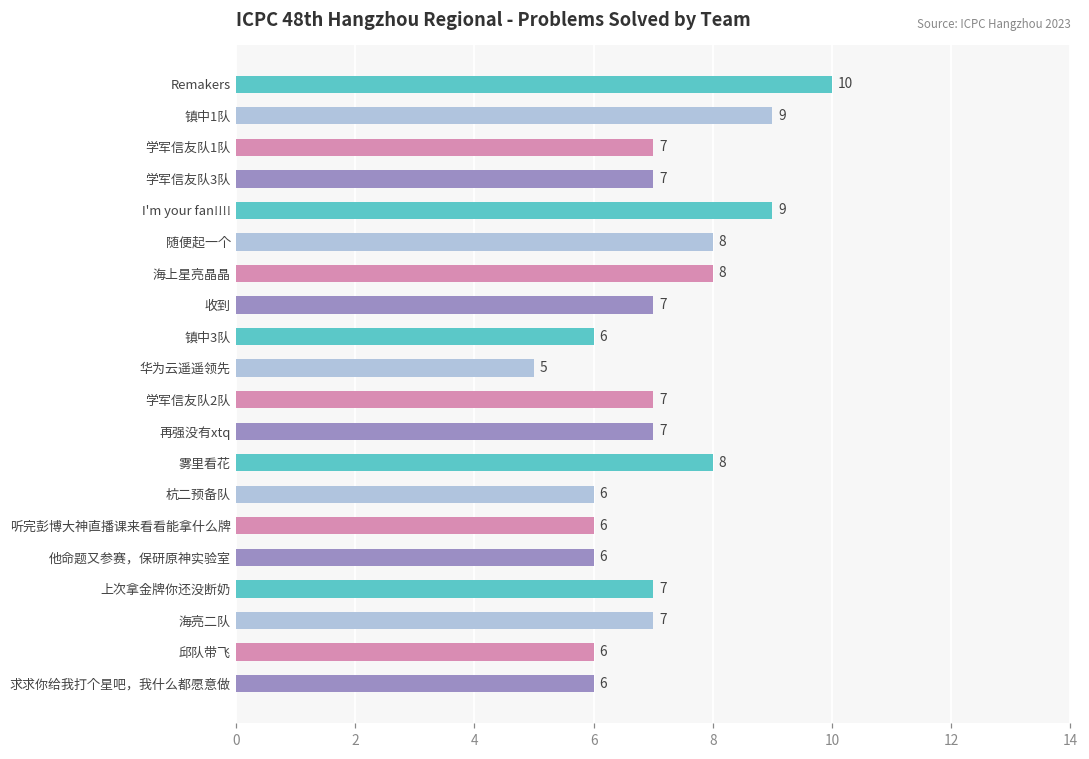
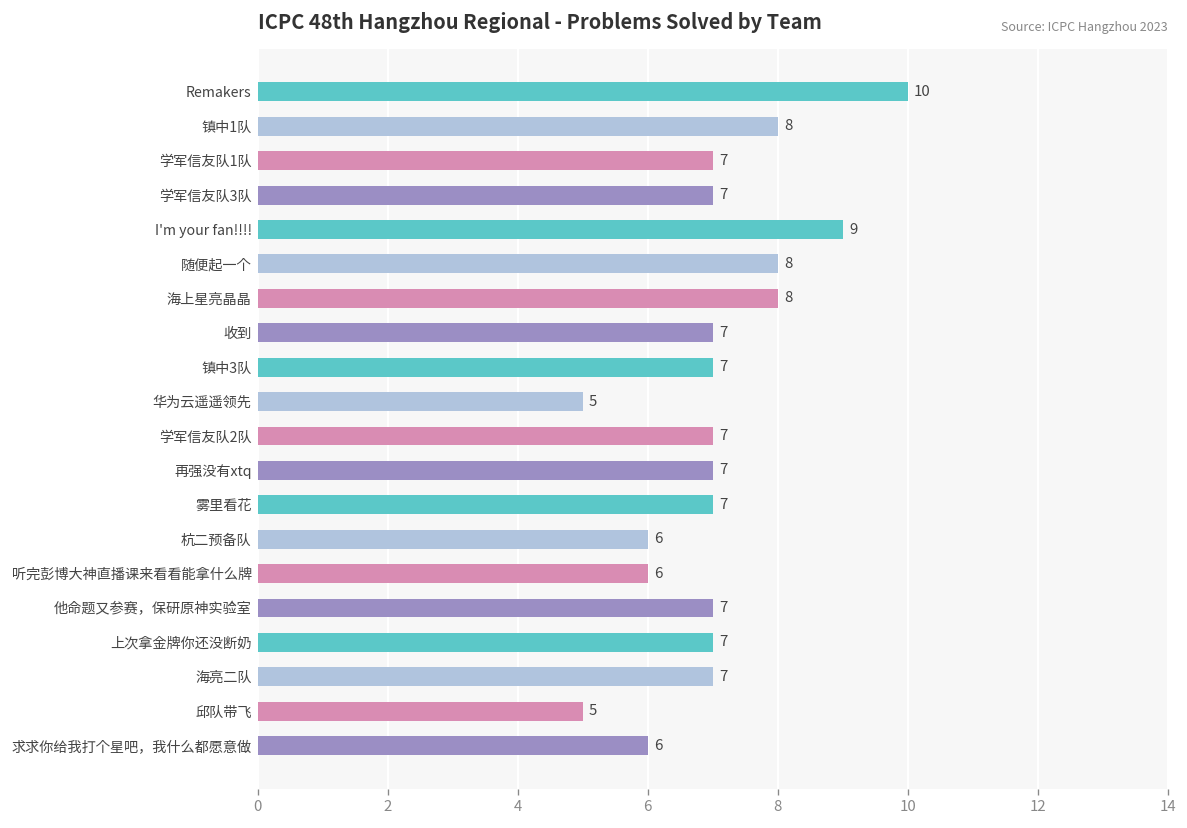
镇中1队: 9 -> 8
镇中3队: 6 -> 7
雾里看花: 8 -> 7
他命题又参赛，保研原神实验室: 6 -> 7
邱队带飞: 6 -> 5
